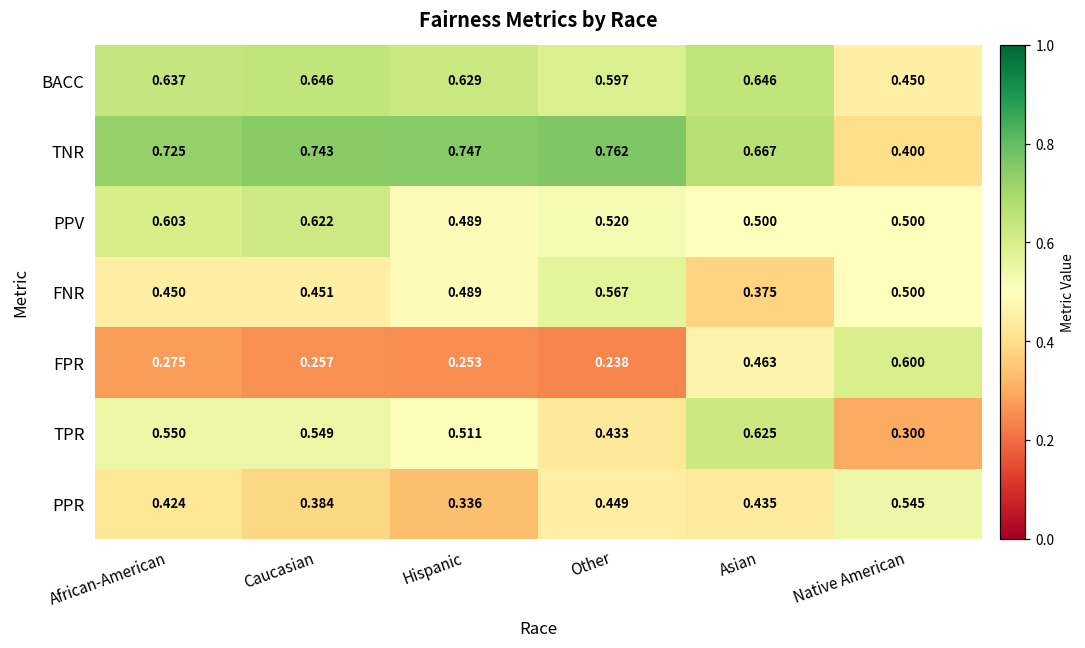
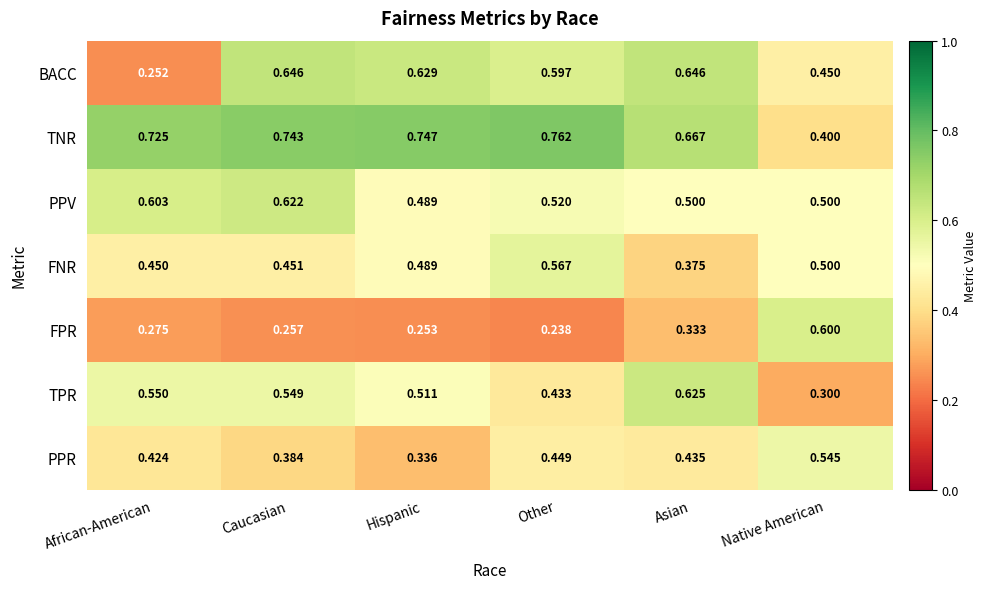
BACC, African-American: 0.637 -> 0.252
FPR, Asian: 0.463 -> 0.333
